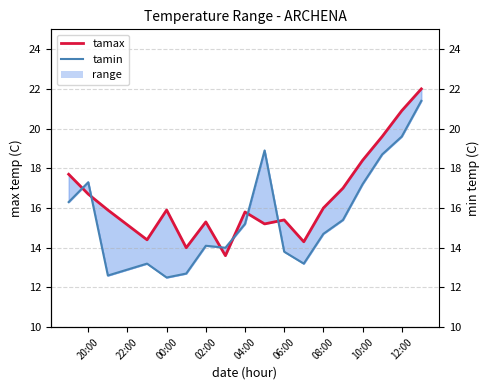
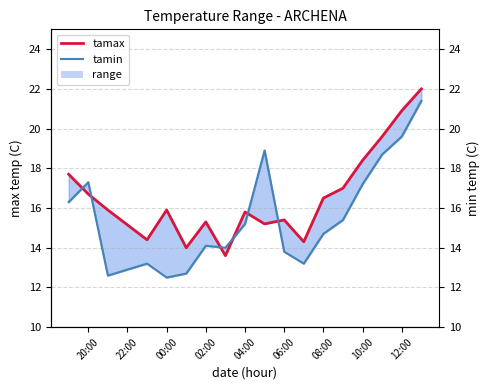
tamax, 08:00: 16.0 -> 16.5
